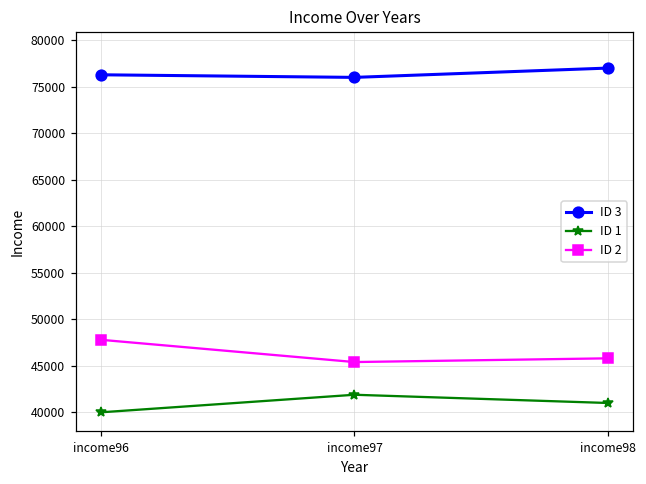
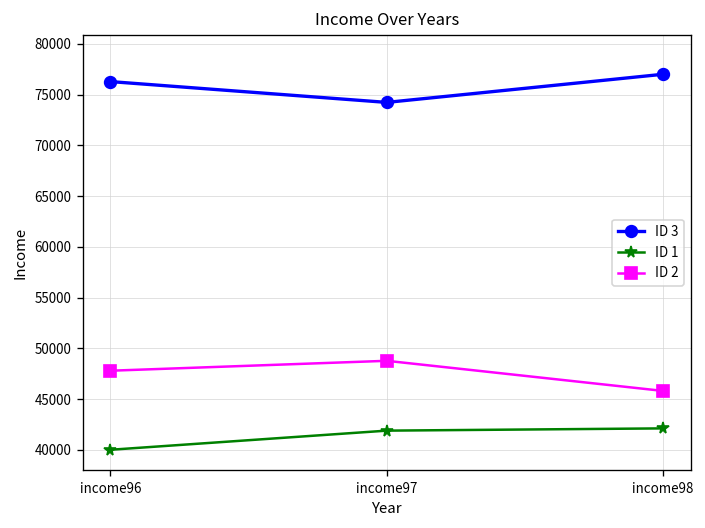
ID 3, income97: 76000 -> 74000
ID 2, income97: 45000 -> 49000
ID 1, income98: 41000 -> 42000
